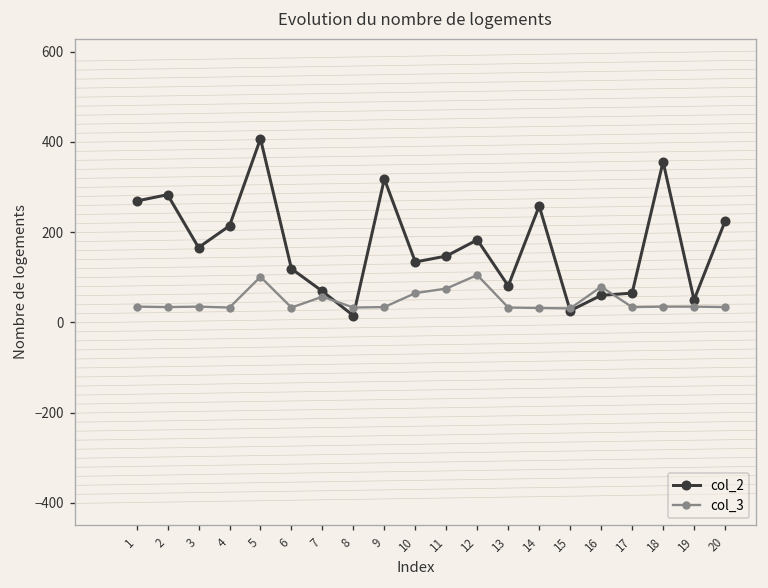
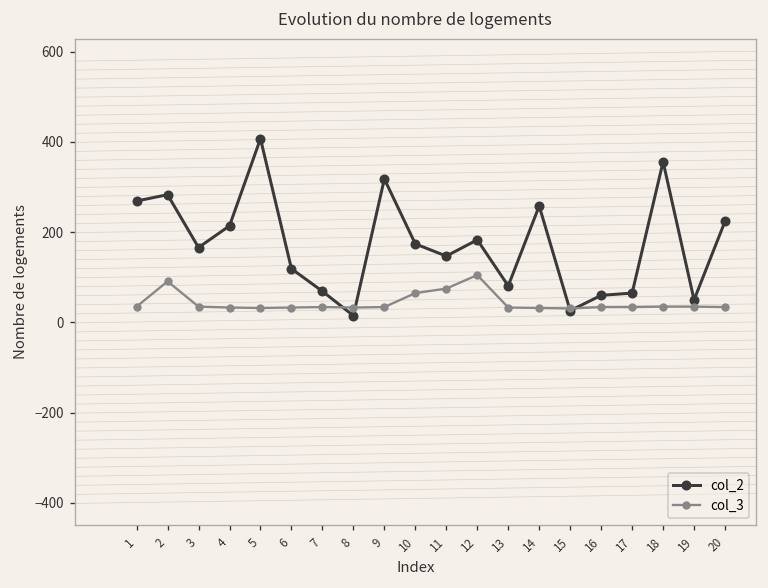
col_3, 2: 30 -> 90
col_3, 5: 100 -> 30
col_3, 7: 60 -> 30
col_2, 10: 130 -> 170
col_3, 16: 80 -> 30
